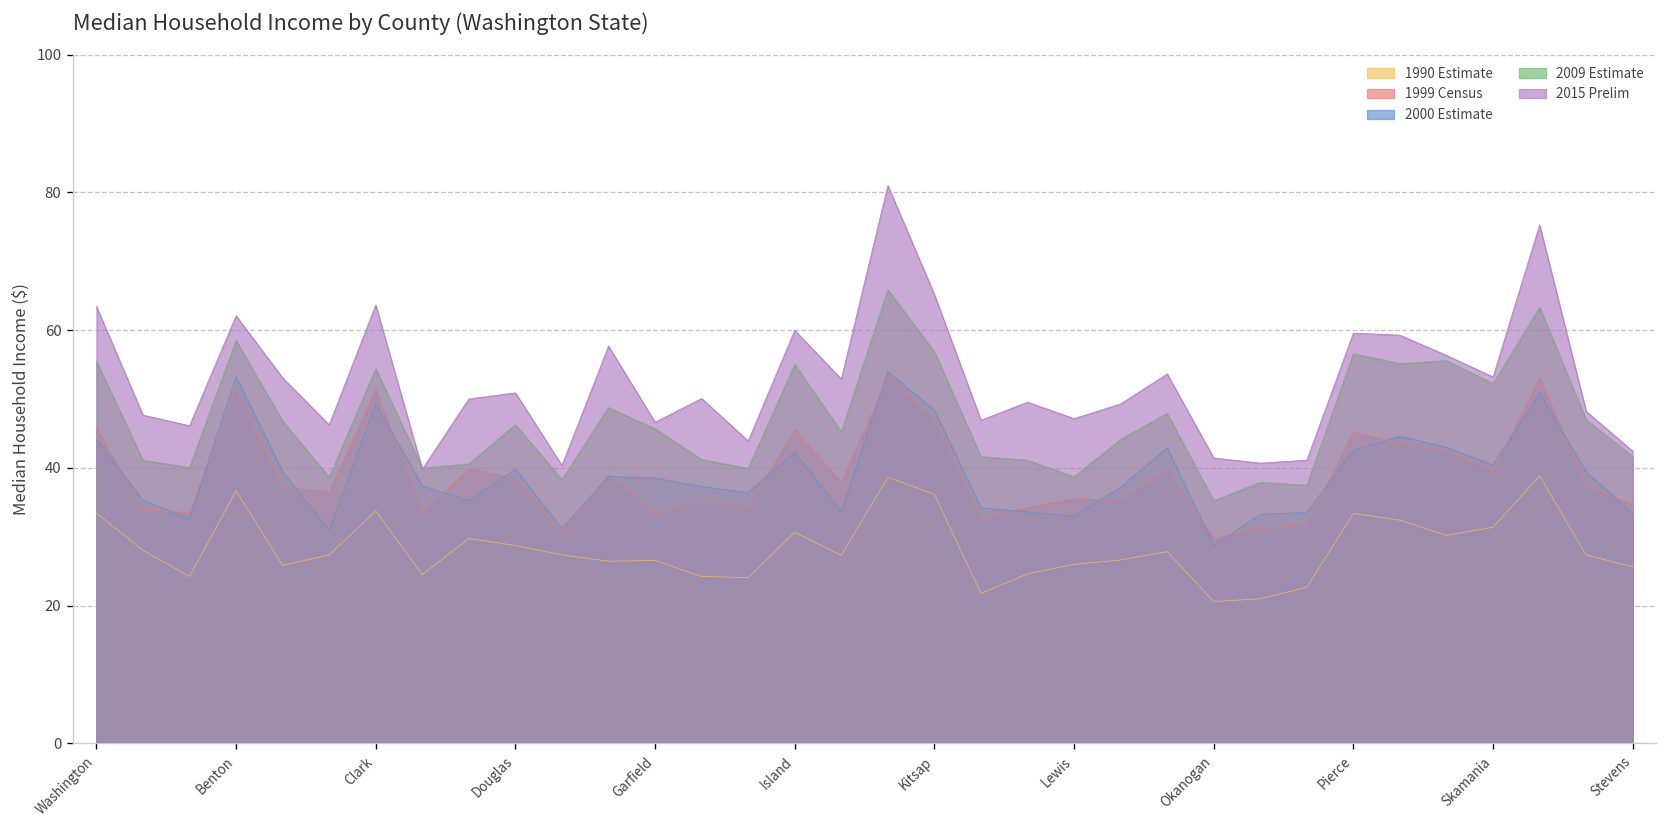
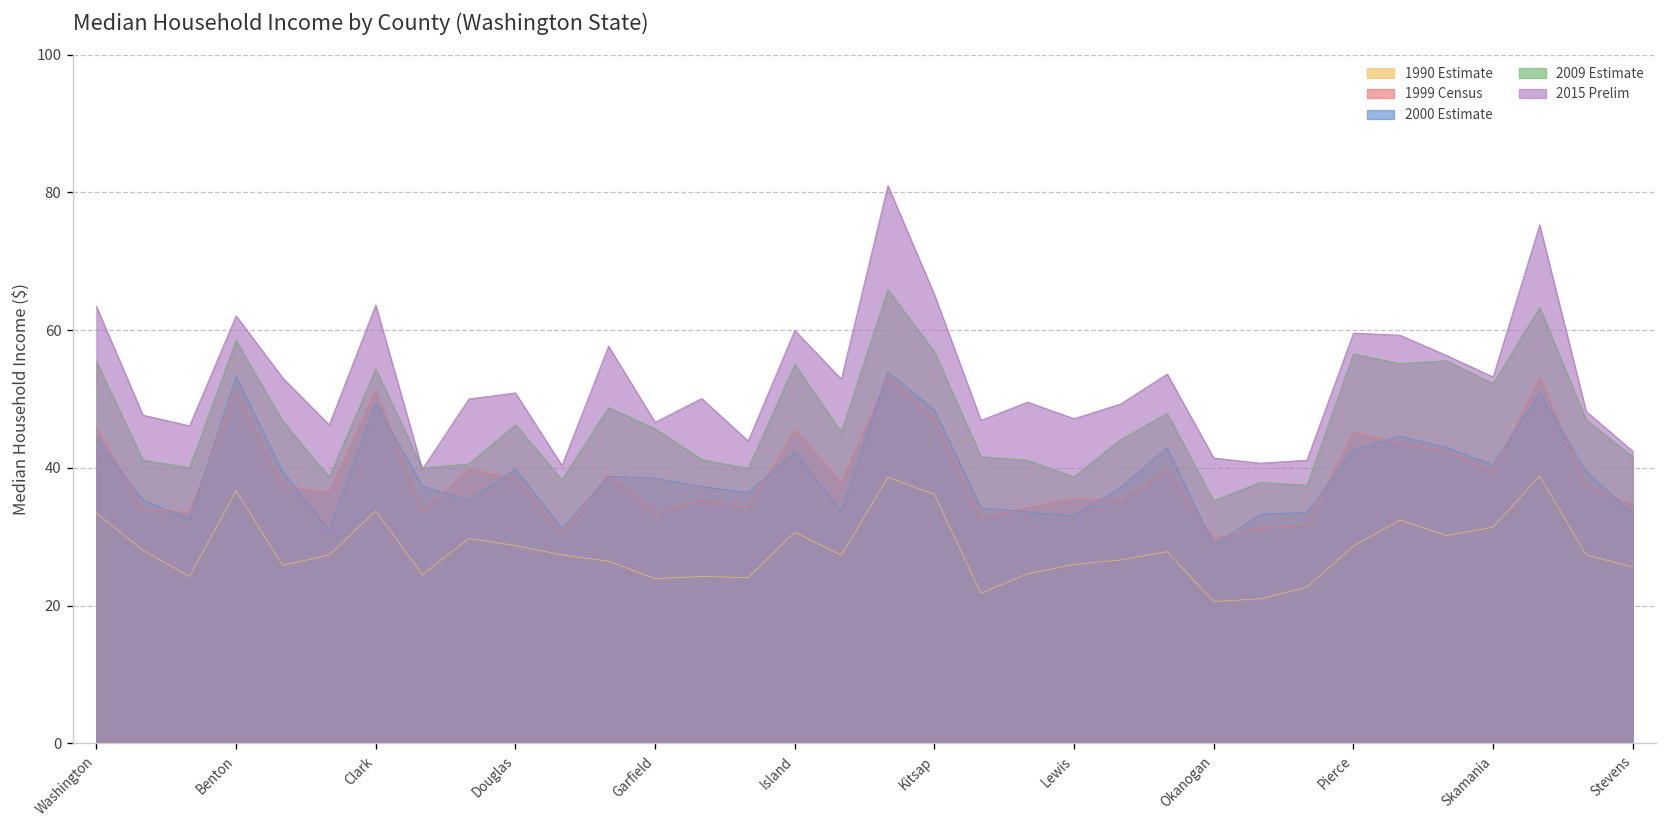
1990 Estimate, Garfield: 27 -> 24
1990 Estimate, Pierce: 33 -> 29
